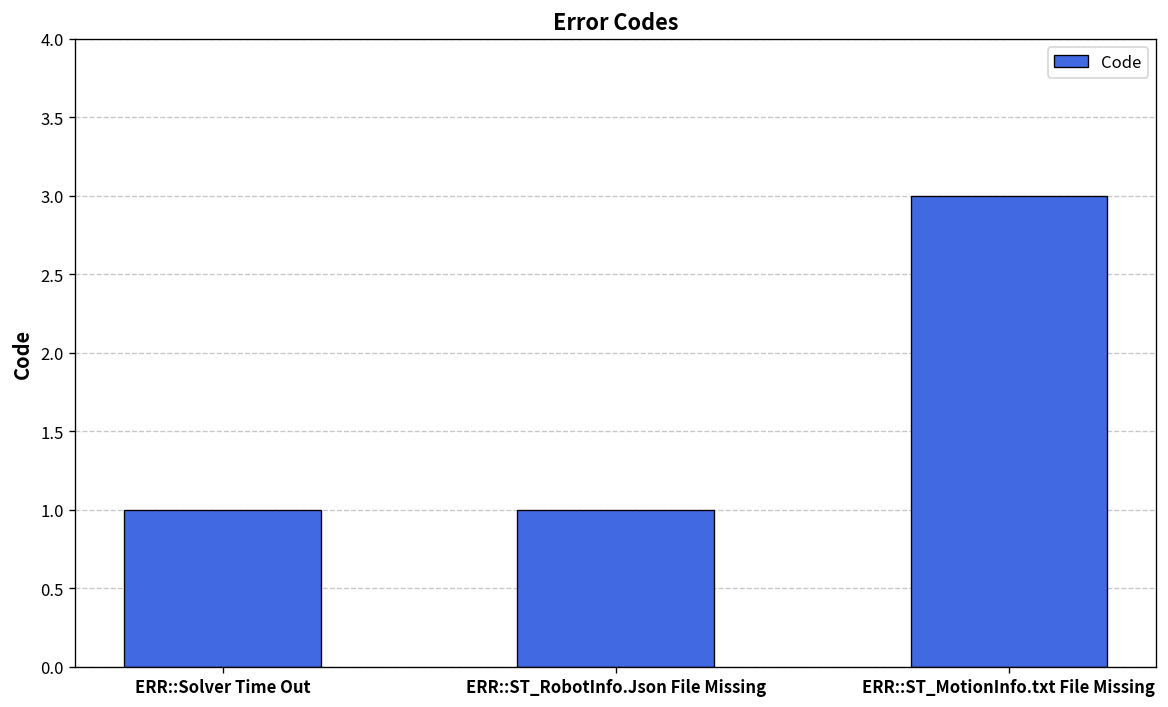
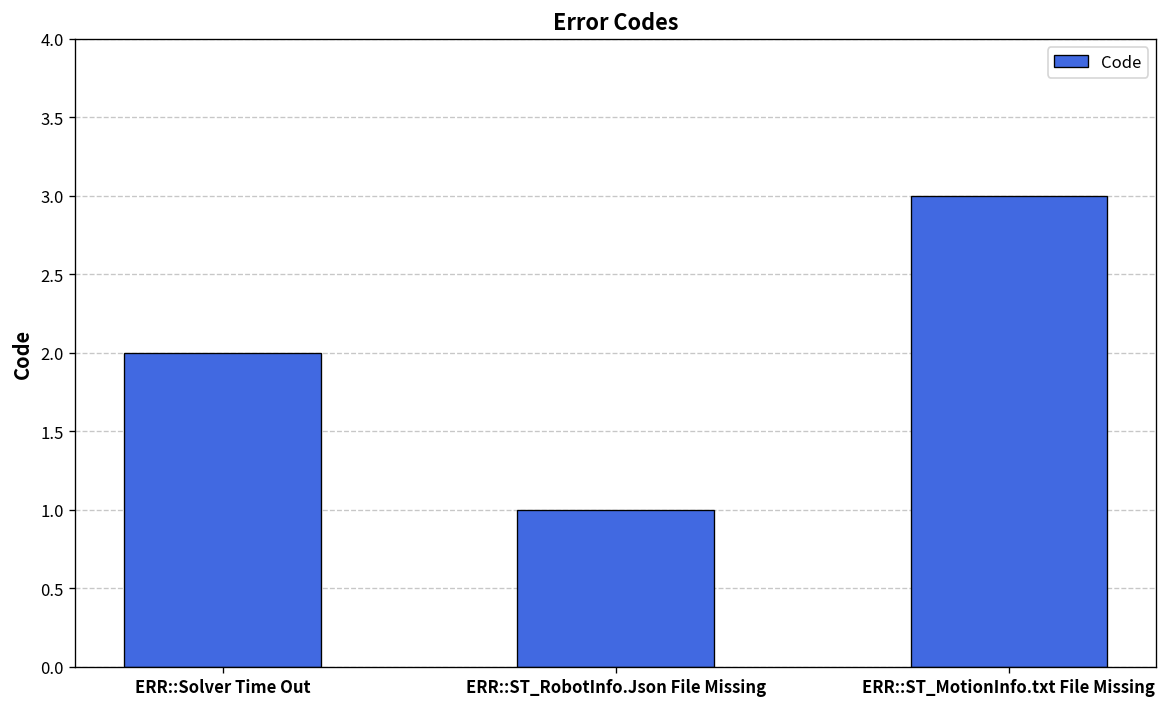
ERR::Solver Time Out: 1 -> 2
